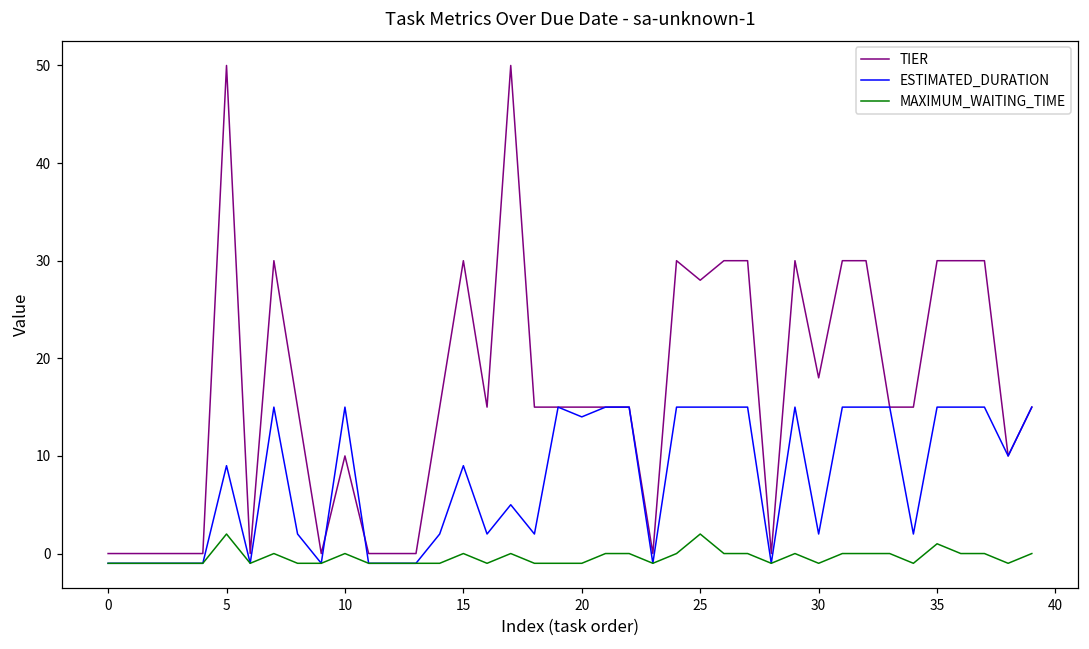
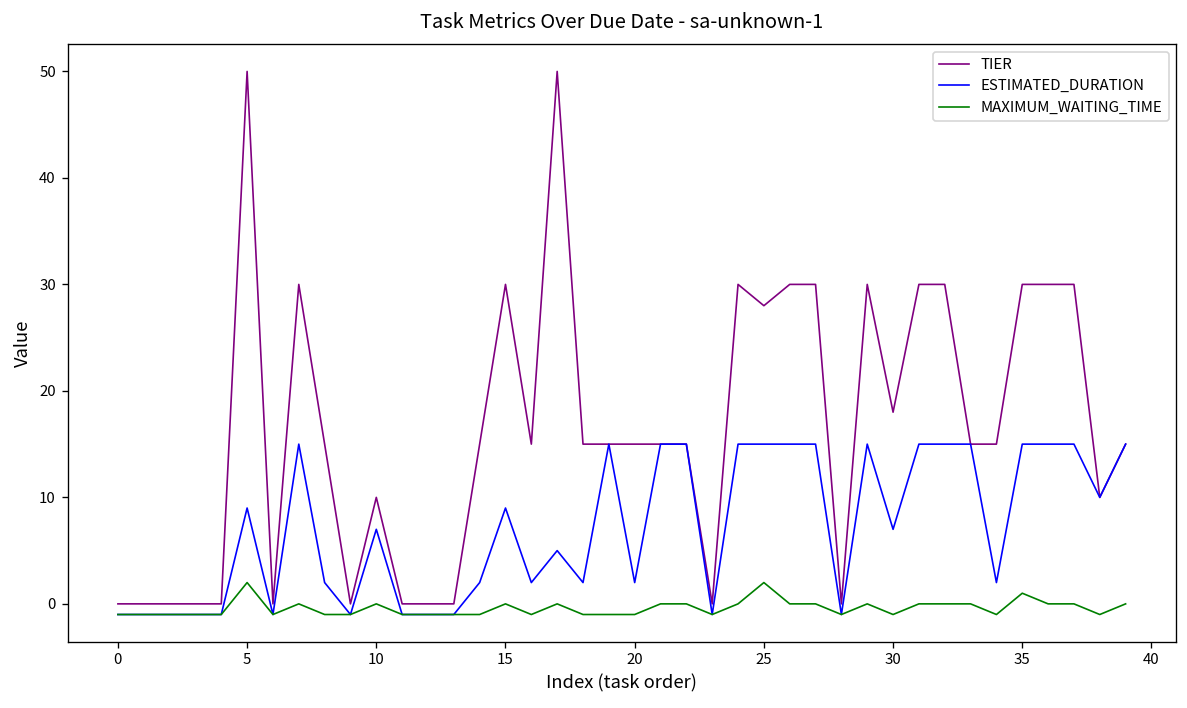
ESTIMATED_DURATION, 10: 15 -> 7
ESTIMATED_DURATION, 20: 14 -> 2
ESTIMATED_DURATION, 30: 2 -> 7
